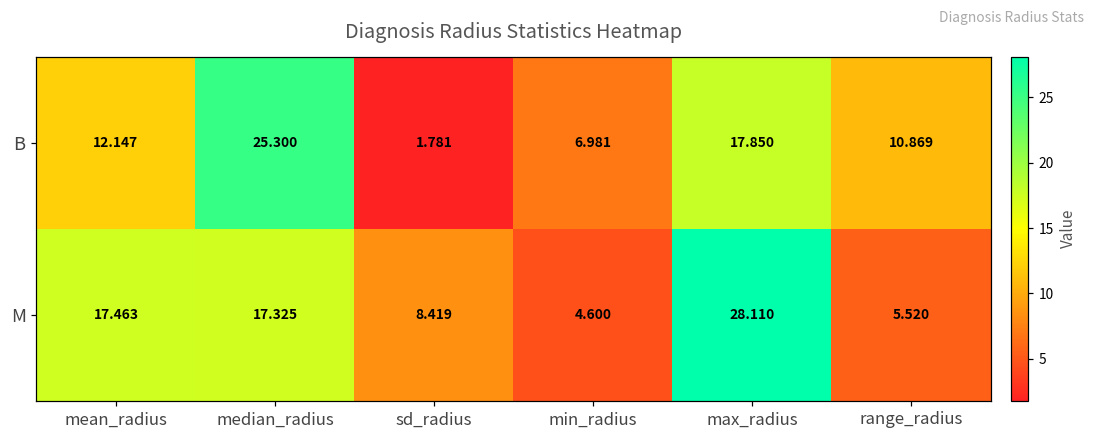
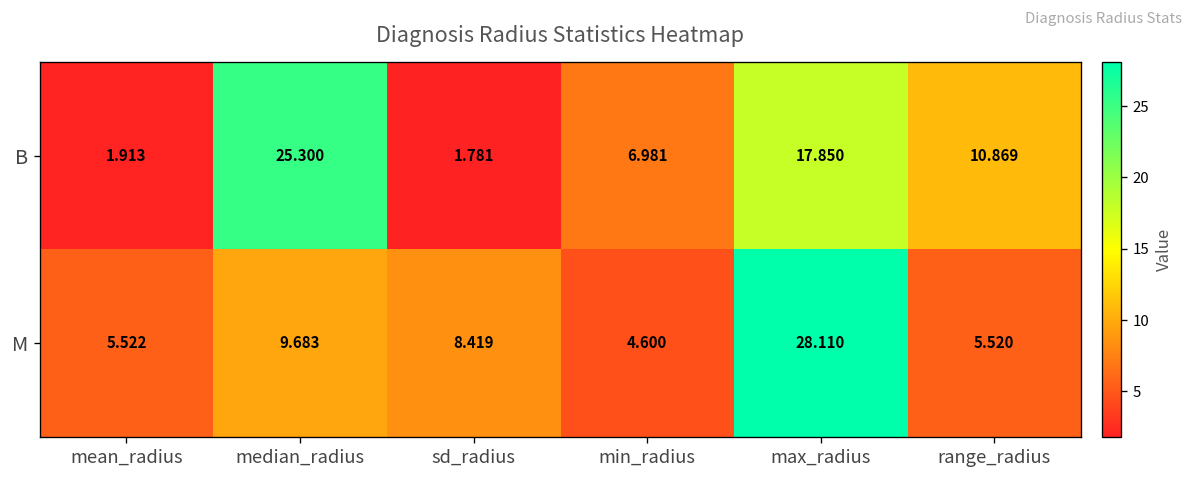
B, mean_radius: 12.147 -> 1.913
M, mean_radius: 17.463 -> 5.522
M, median_radius: 17.325 -> 9.683
